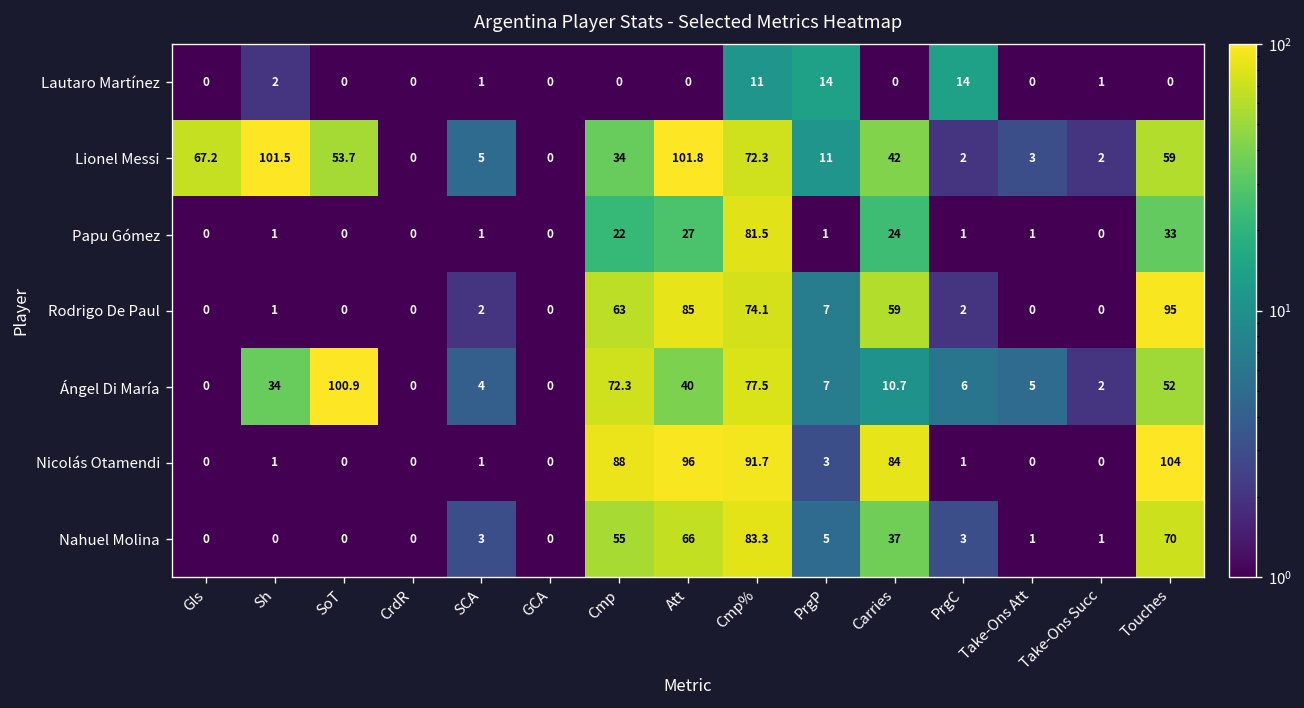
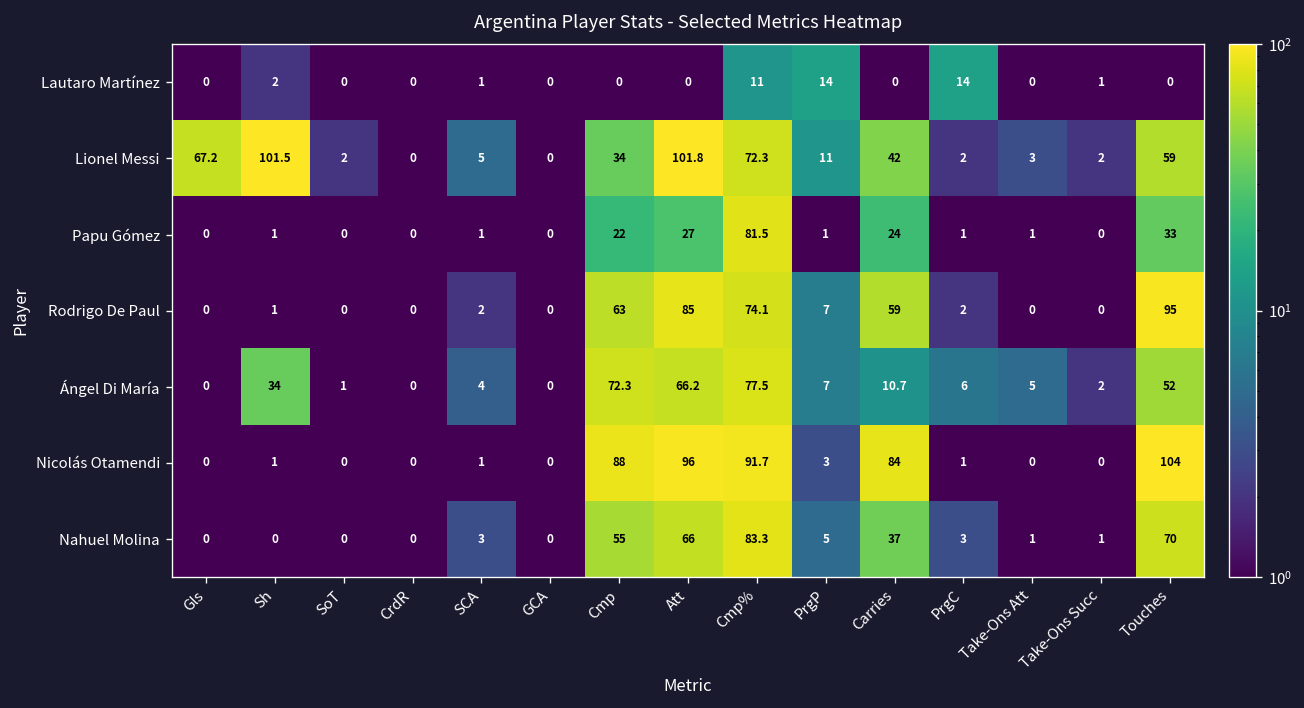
Lionel Messi, SoT: 53.7 -> 2
Ángel Di María, SoT: 100.9 -> 1
Ángel Di María, Att: 40 -> 66.2
